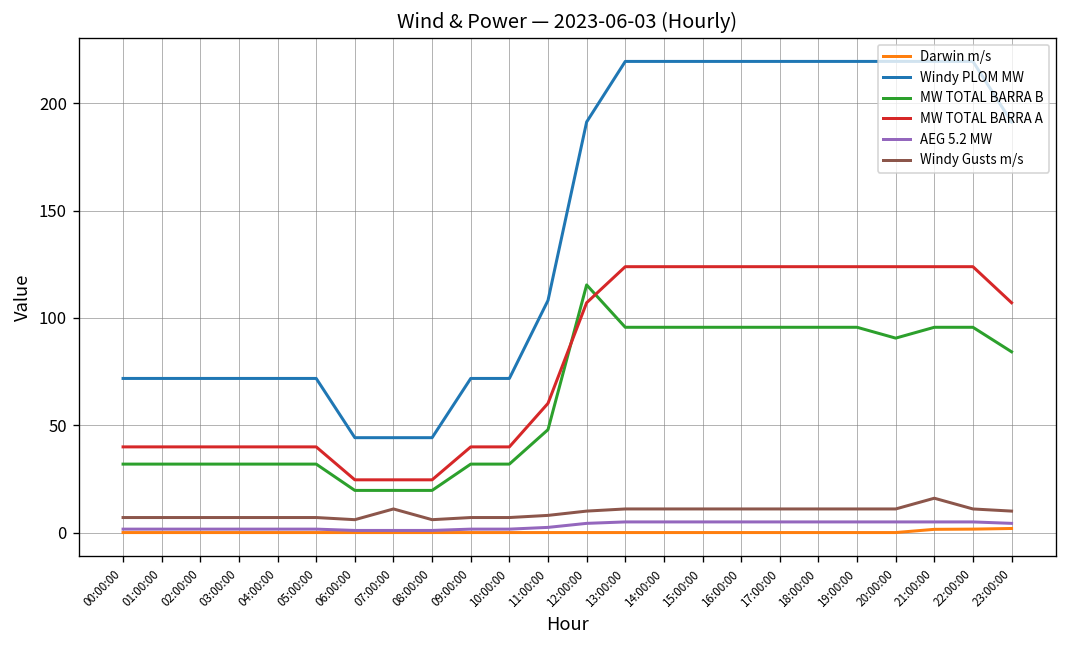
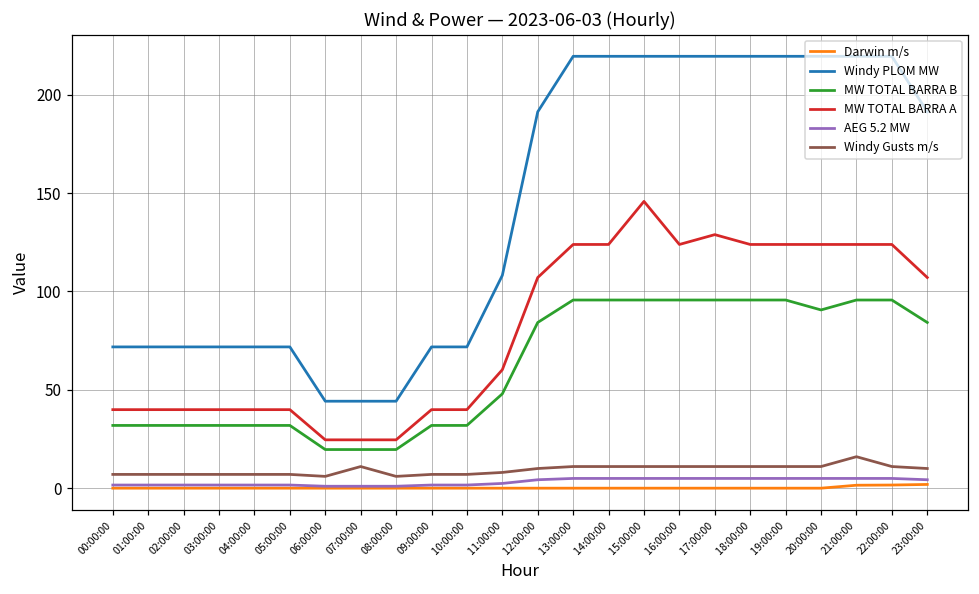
MW TOTAL BARRA B, 12:00:00: 115 -> 84
MW TOTAL BARRA A, 15:00:00: 124 -> 146
MW TOTAL BARRA A, 17:00:00: 124 -> 129
